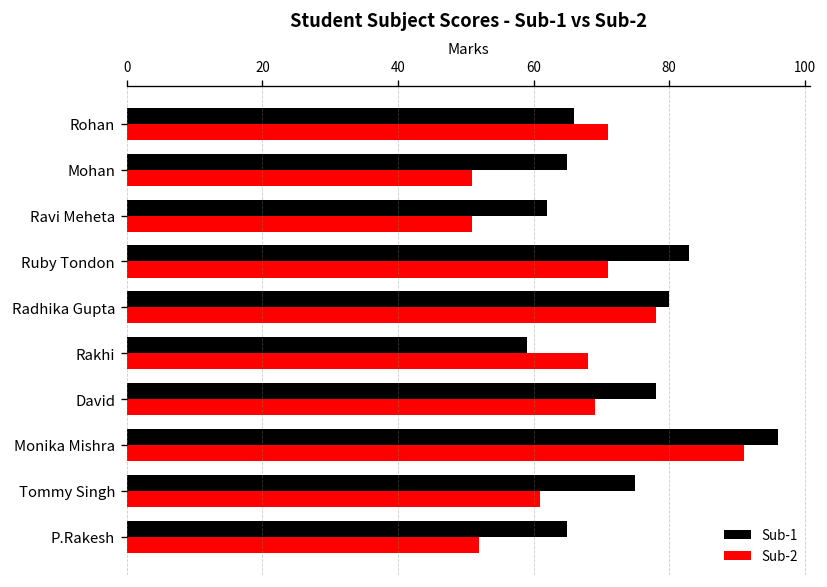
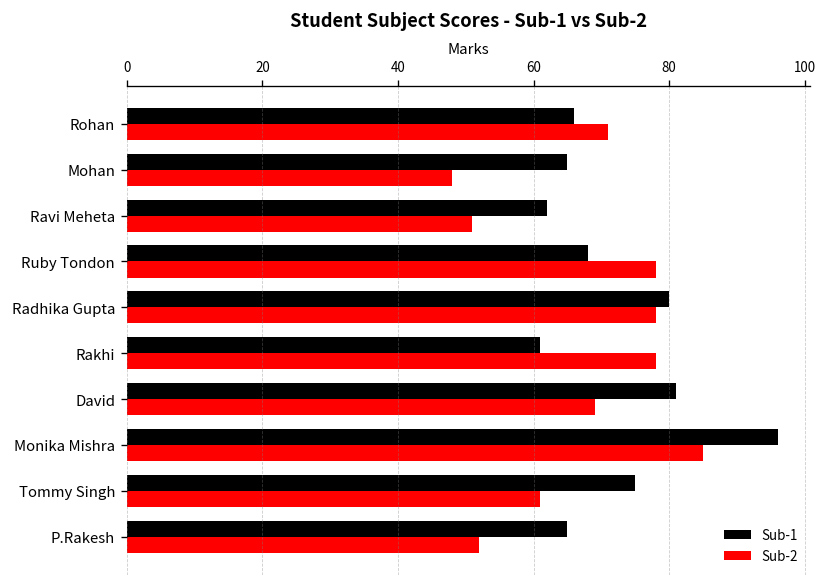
Sub-2, Mohan: 51 -> 48
Sub-1, Ruby Tondon: 83 -> 68
Sub-2, Ruby Tondon: 71 -> 78
Sub-1, Rakhi: 59 -> 61
Sub-2, Rakhi: 68 -> 78
Sub-1, David: 78 -> 81
Sub-2, Monika Mishra: 91 -> 85
